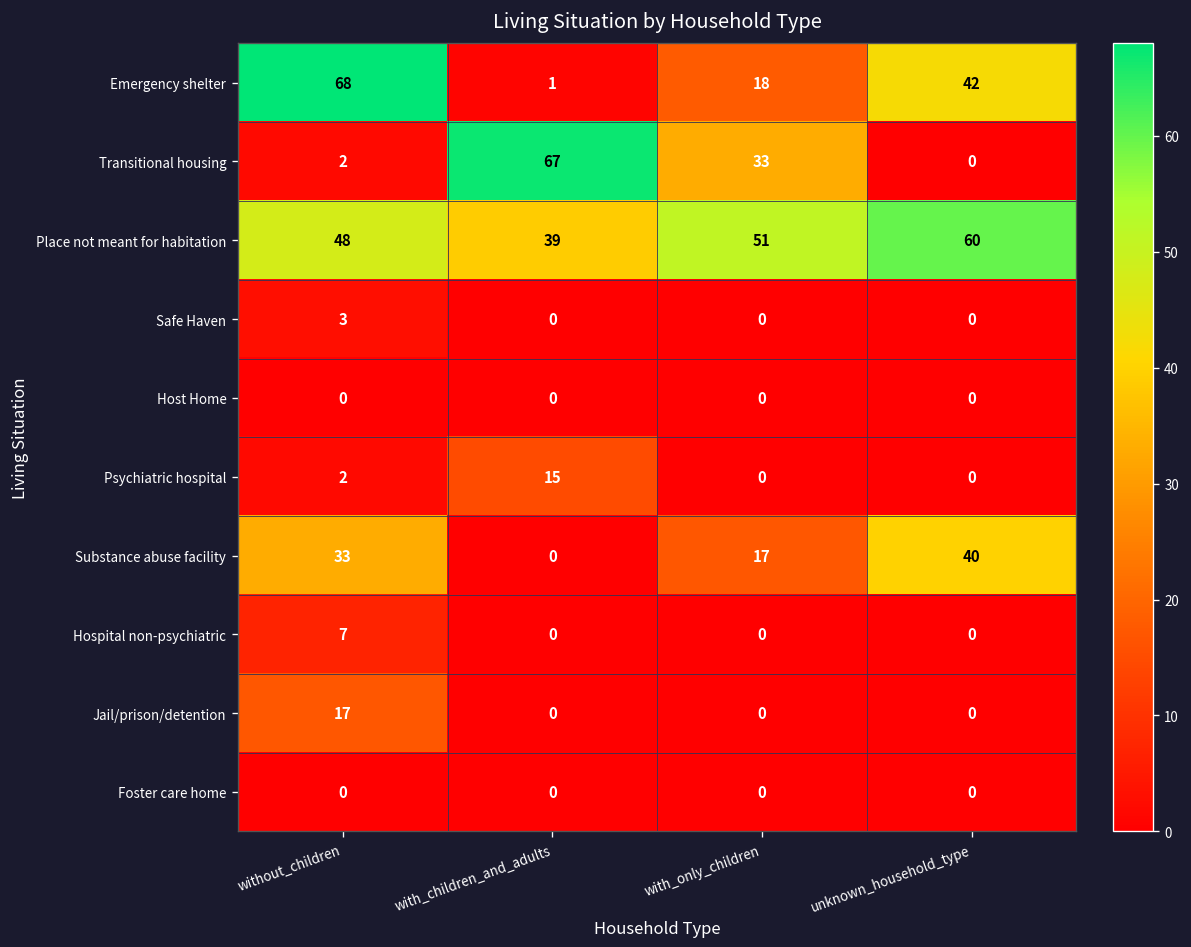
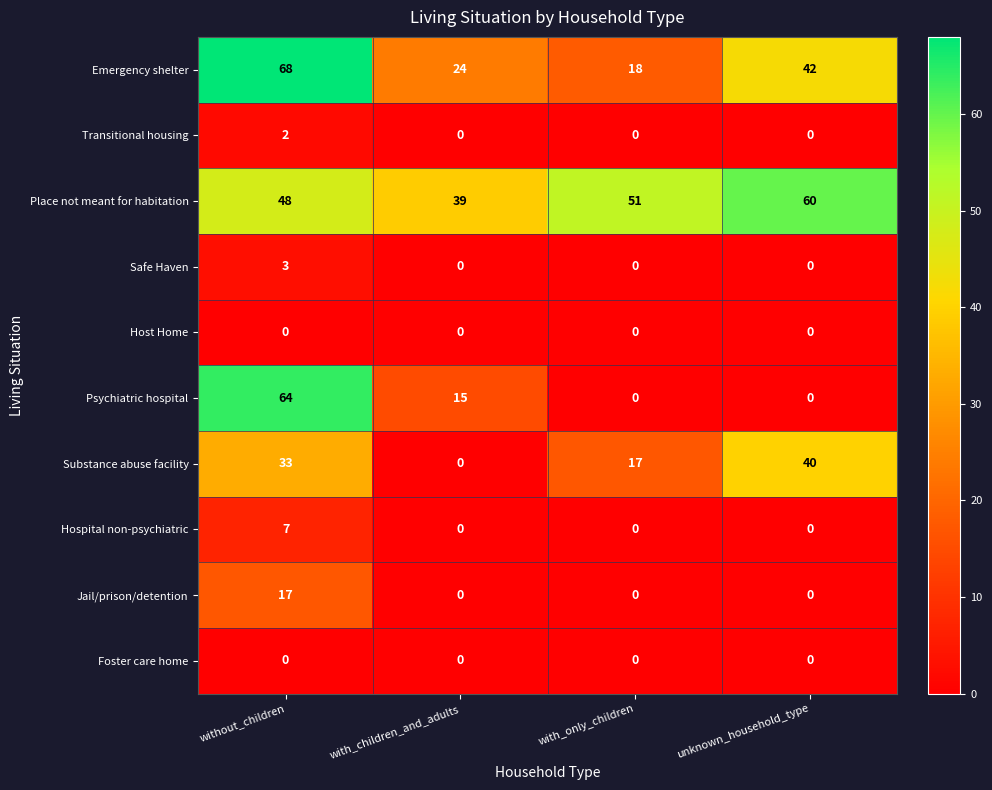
Emergency shelter, with_children_and_adults: 1 -> 24
Transitional housing, with_children_and_adults: 67 -> 0
Transitional housing, with_only_children: 33 -> 0
Psychiatric hospital, without_children: 2 -> 64
